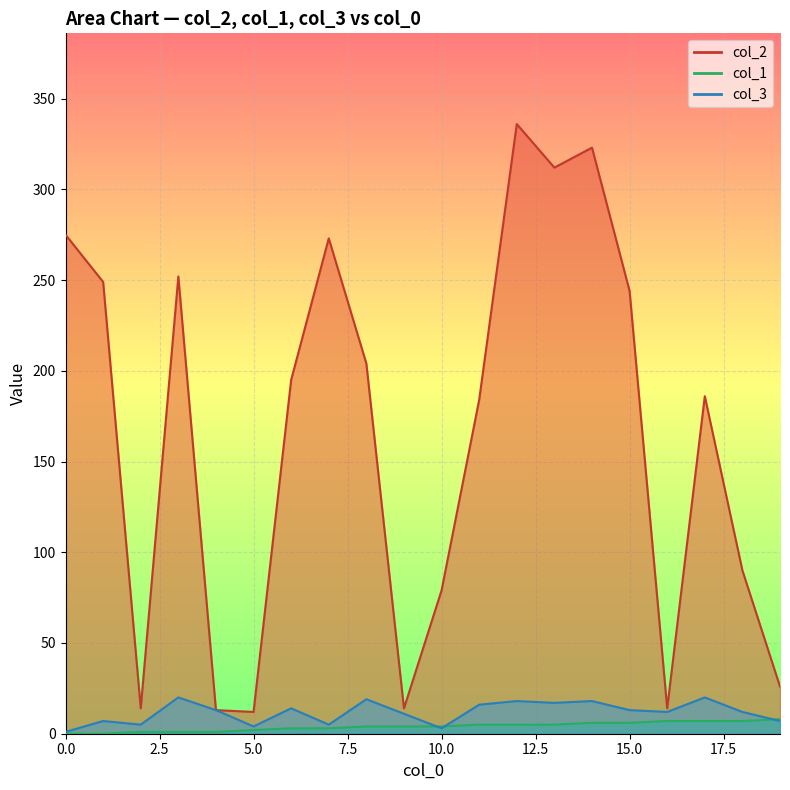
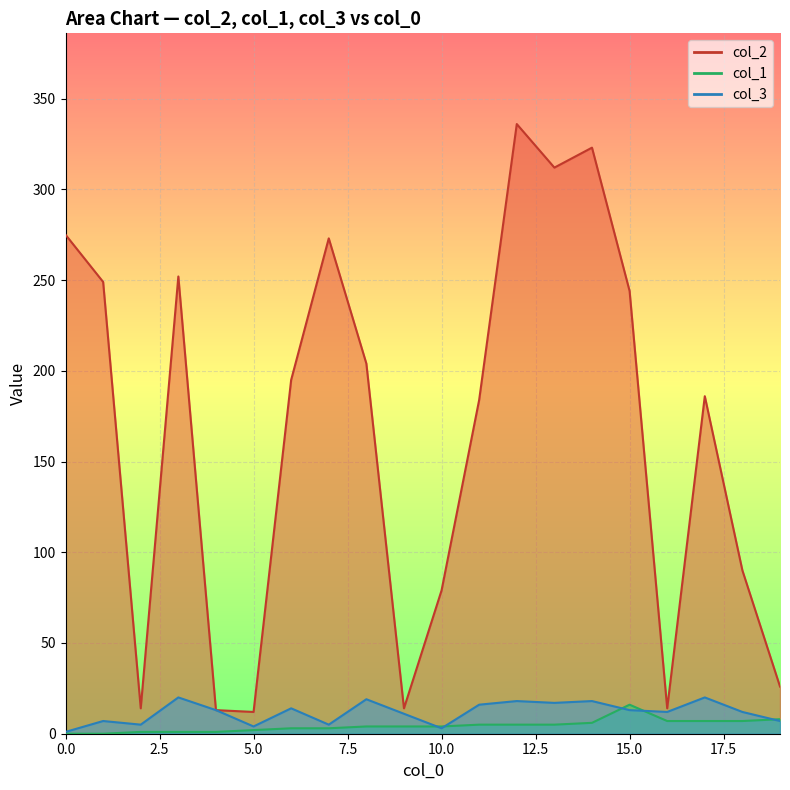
col_1, 15.0: 6 -> 16
